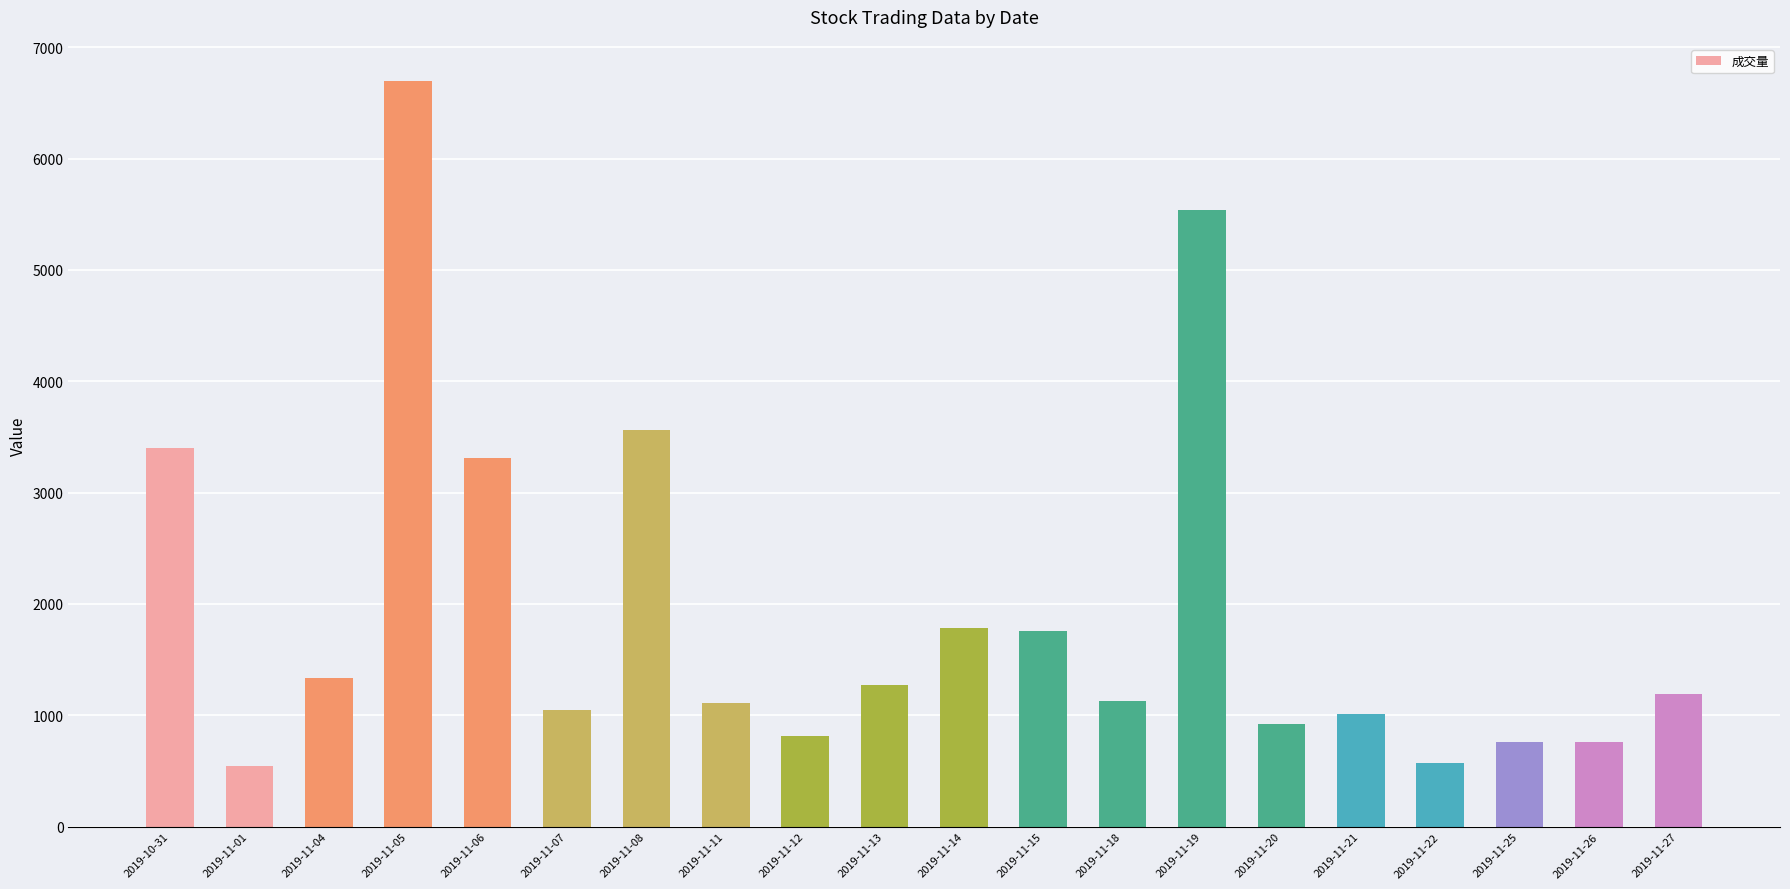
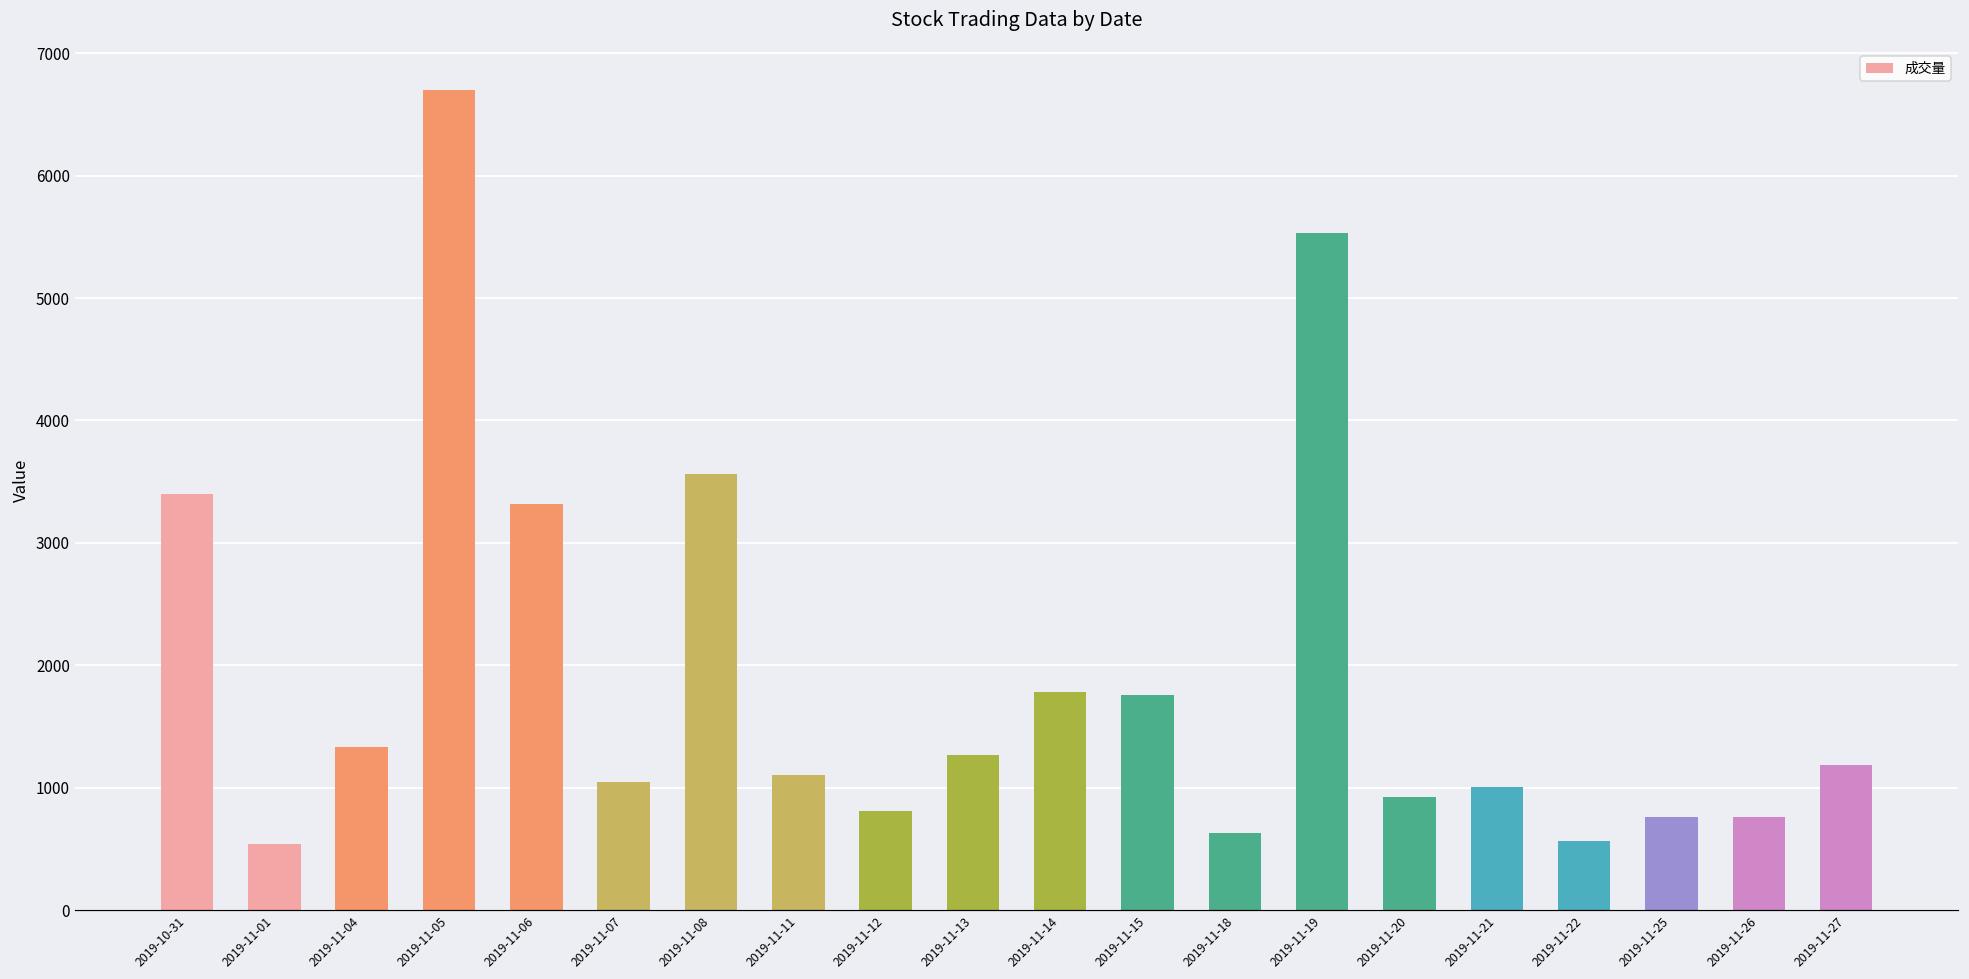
2019-11-18: 1120 -> 630
